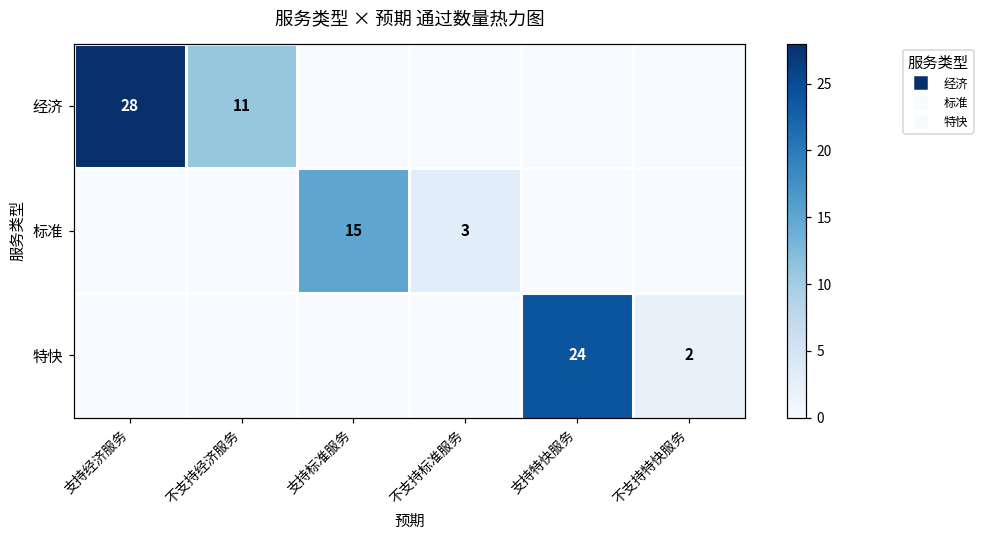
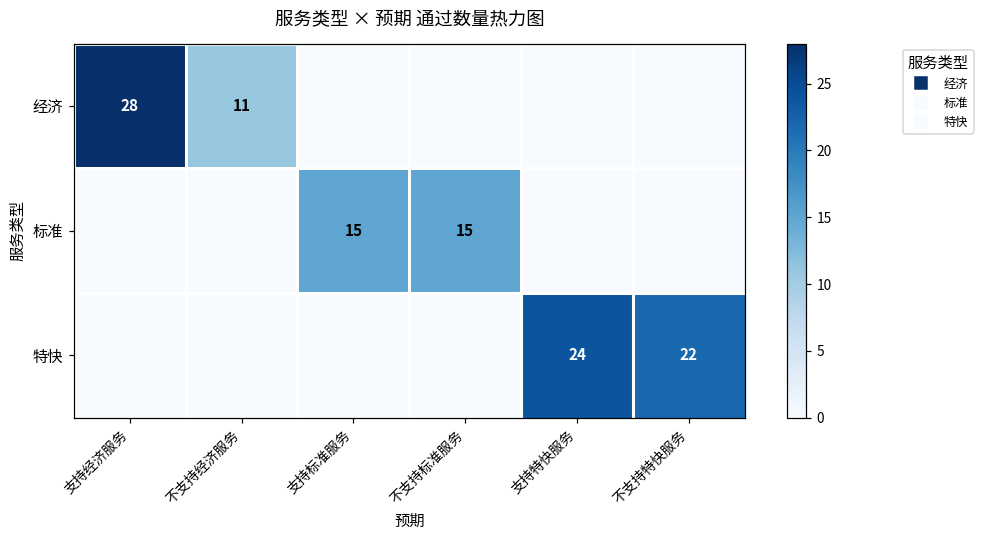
标准, 不支持标准服务: 3 -> 15
特快, 不支持特快服务: 2 -> 22
